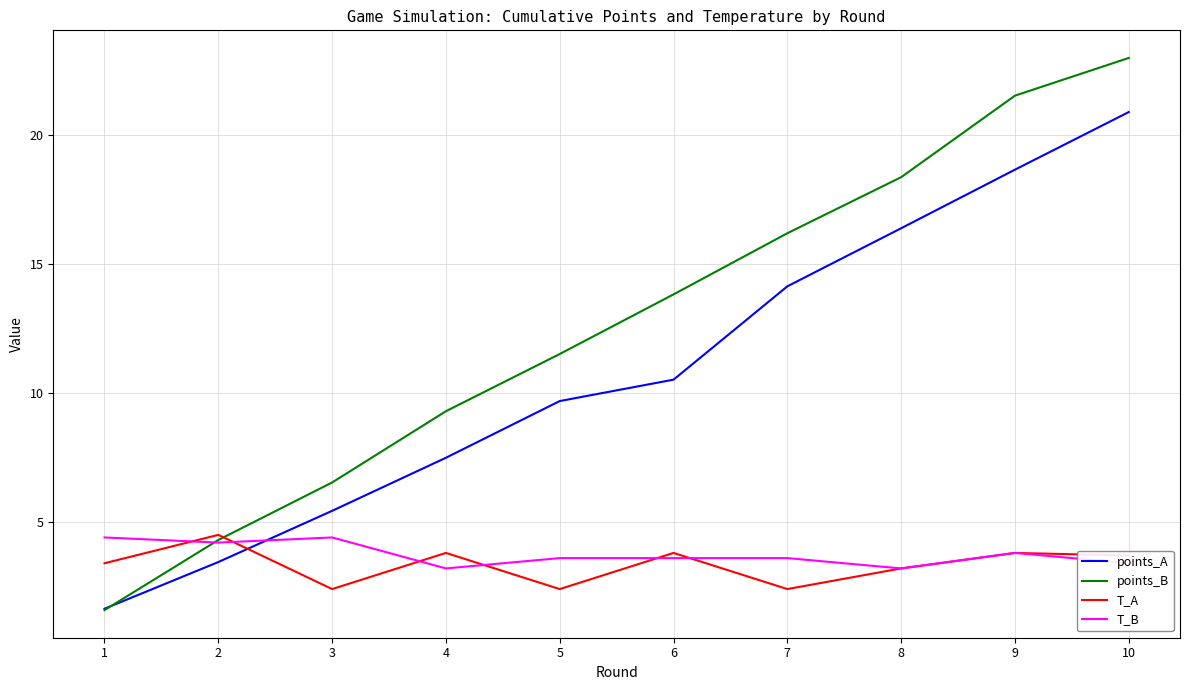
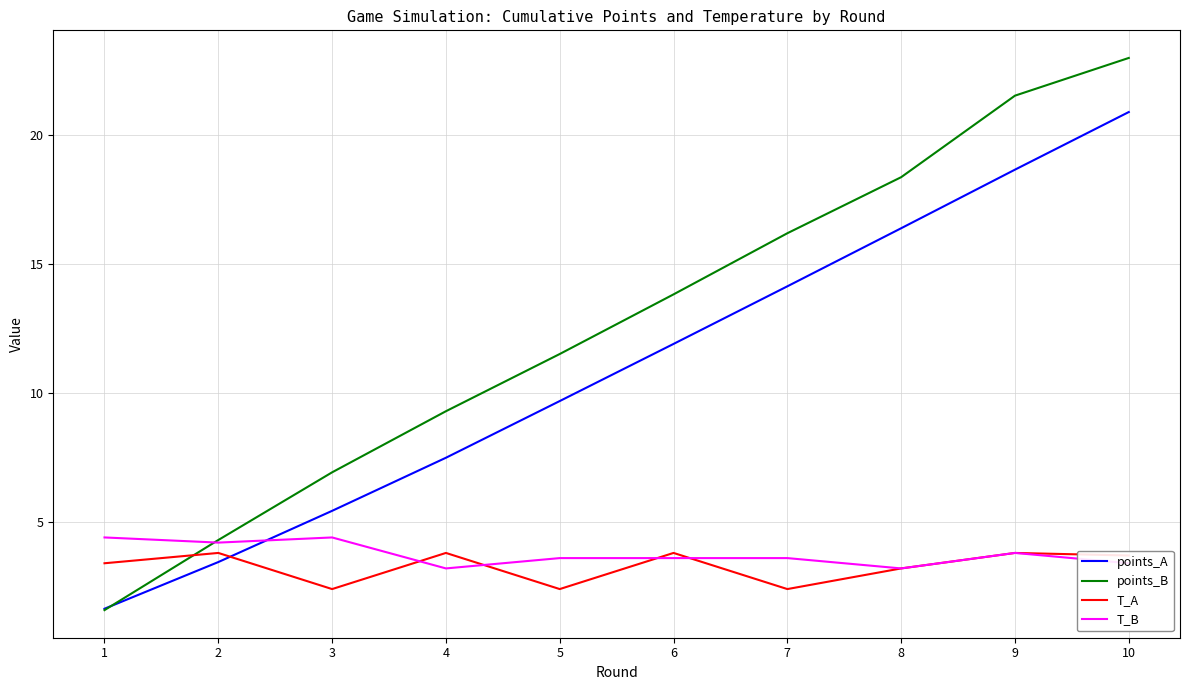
T_A, 2: 4.5 -> 3.8
points_B, 3: 6.5 -> 6.9
points_A, 6: 10.5 -> 11.9
